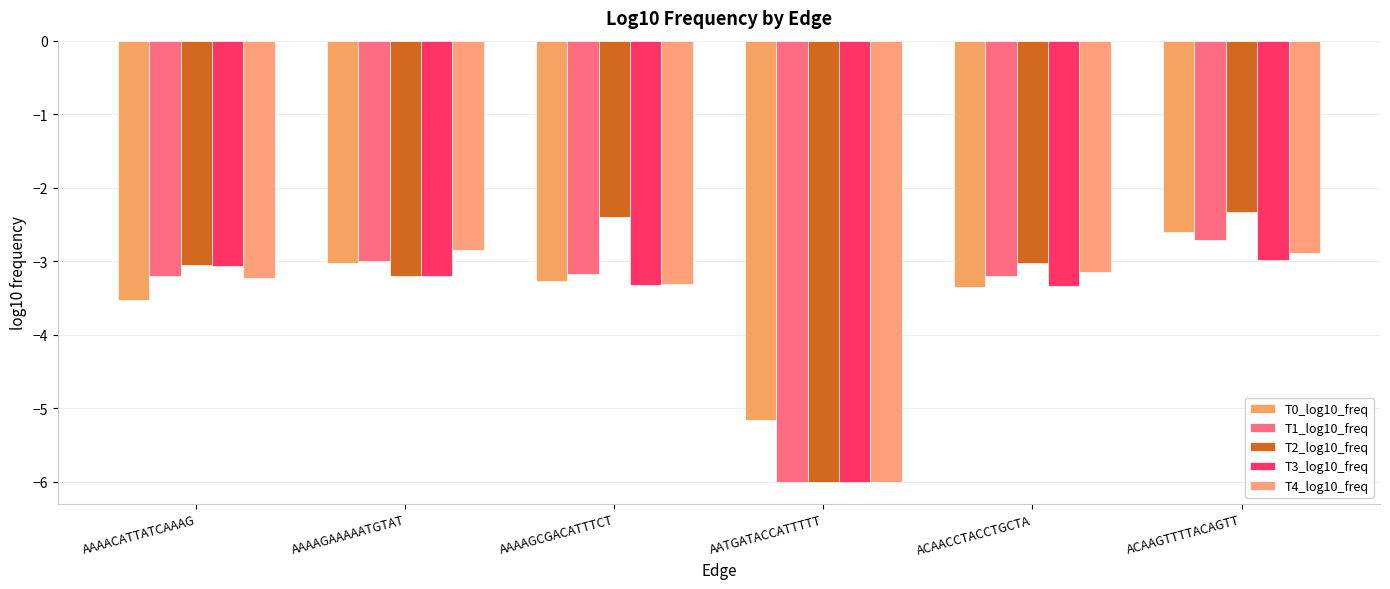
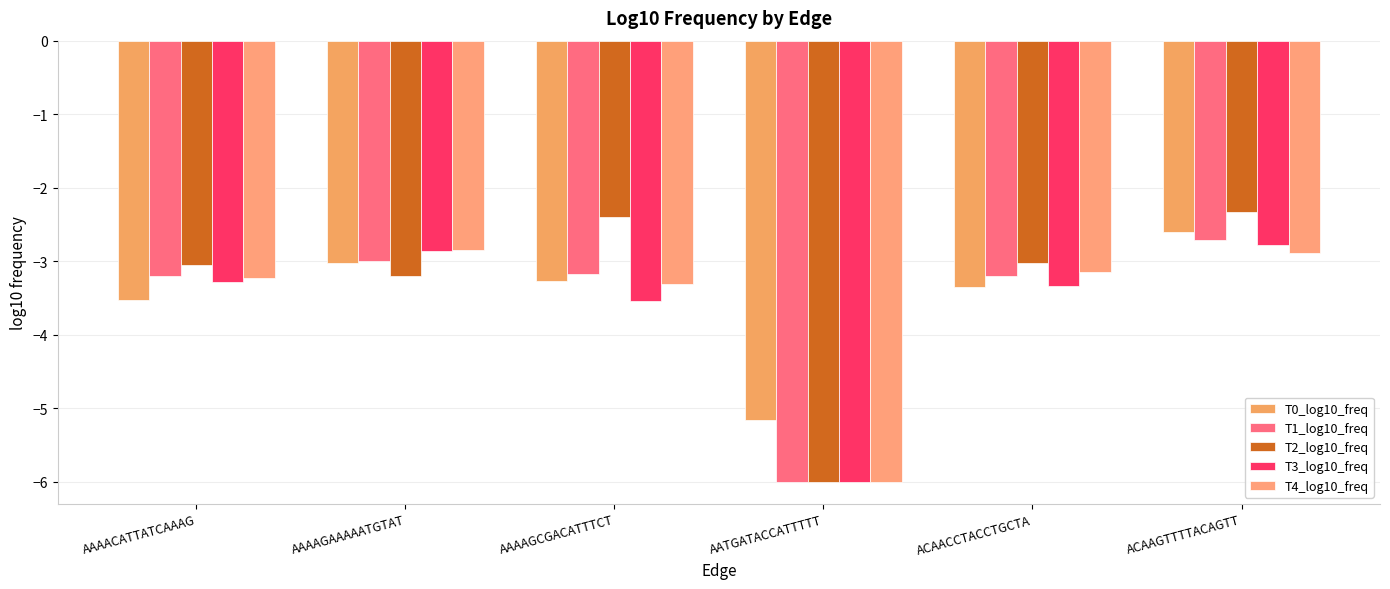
T3_log10_freq, AAAACATTATCAAAG: -3.1 -> -3.3
T3_log10_freq, AAAAGAAAAATGTAT: -3.2 -> -2.9
T3_log10_freq, AAAAGCGACATTTCT: -3.3 -> -3.5
T3_log10_freq, ACAAGTTTTACAGTT: -3.0 -> -2.8
